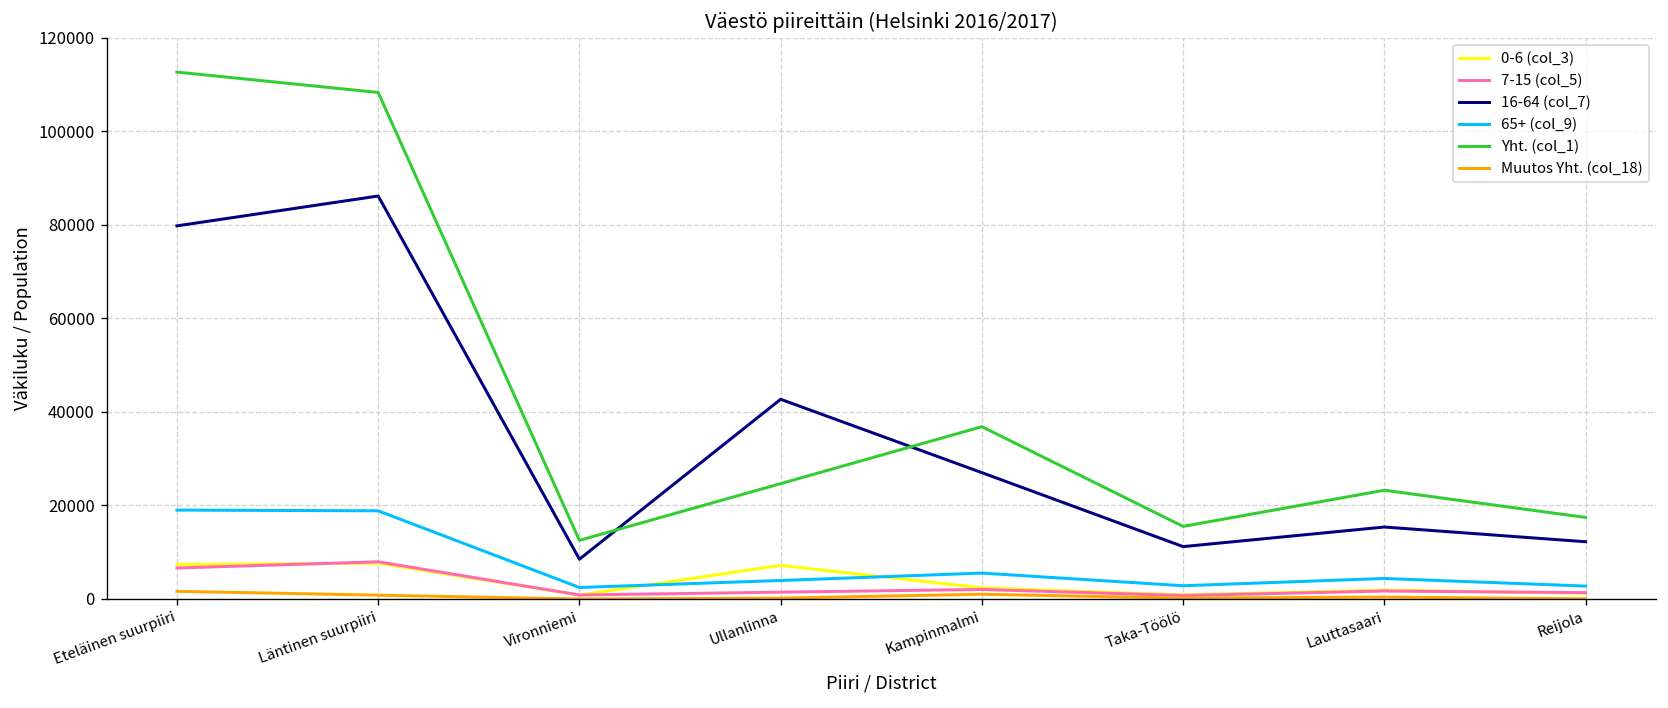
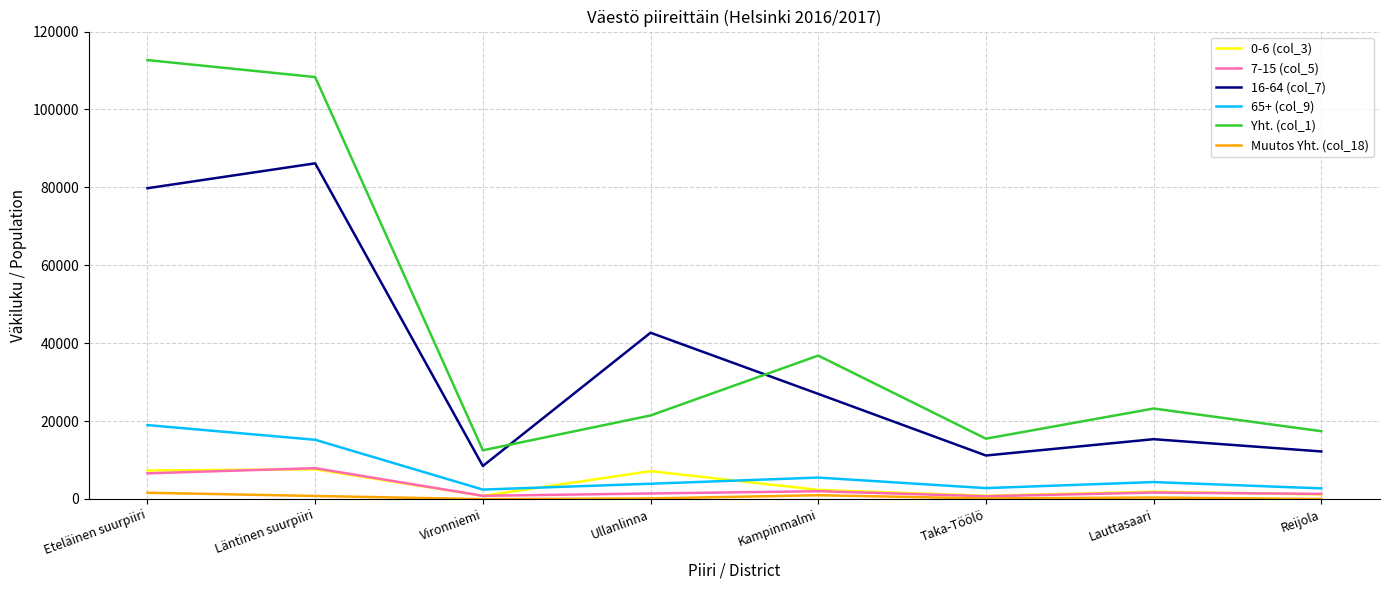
65+ (col_9), Läntinen suurpiiri: 19000 -> 15000
Yht. (col_1), Ullanlinna: 25000 -> 21000
